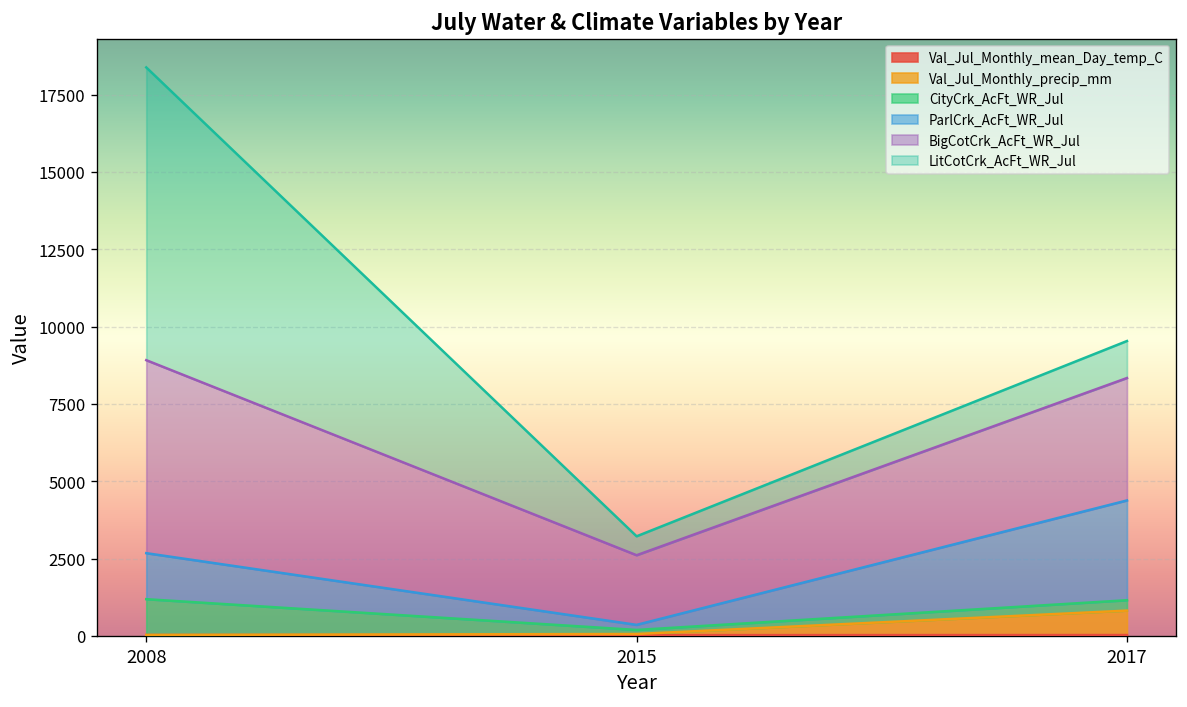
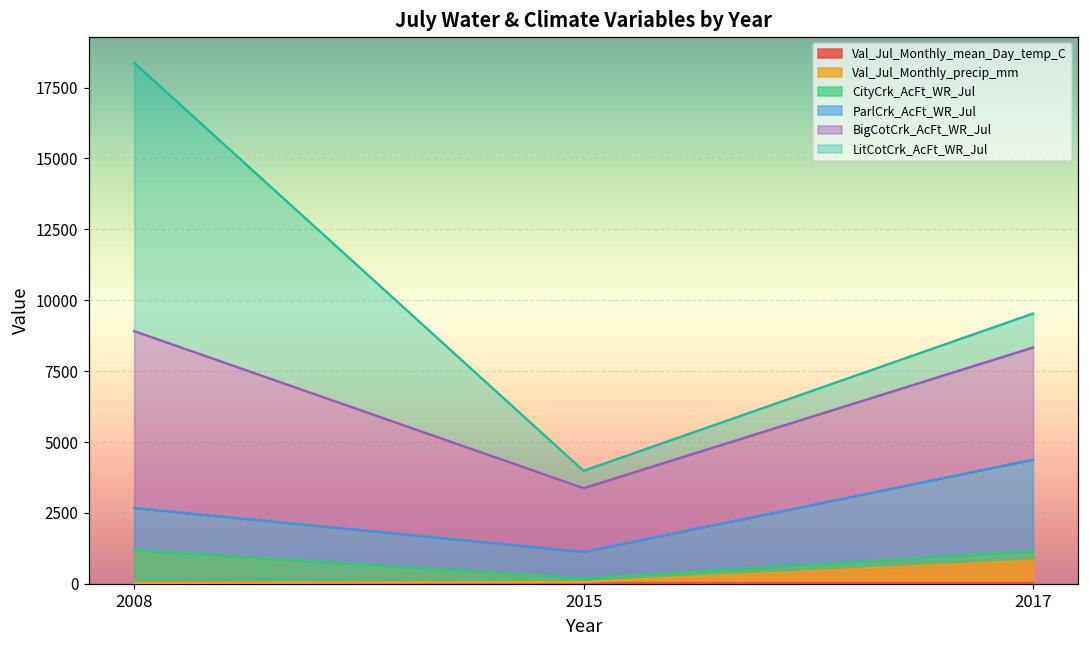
ParlCrk_AcFt_WR_Jul, 2015: 200 -> 900
